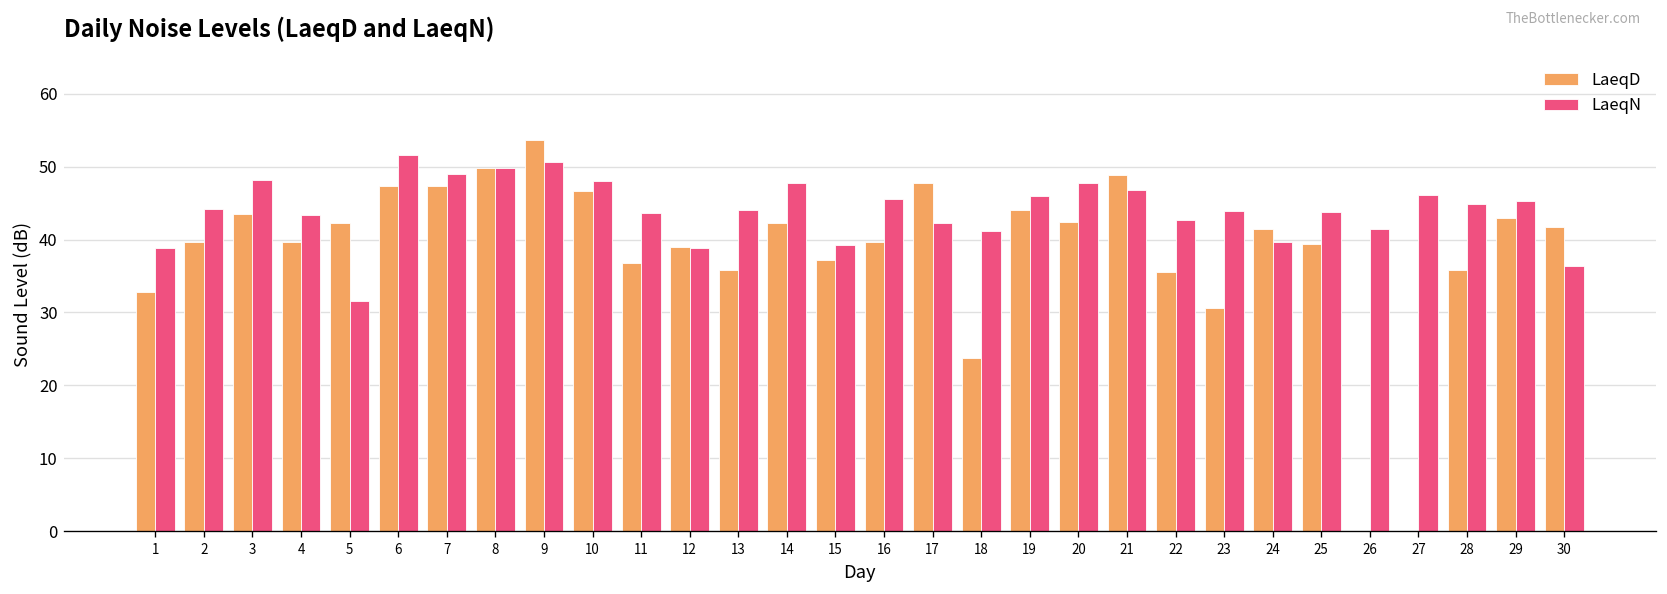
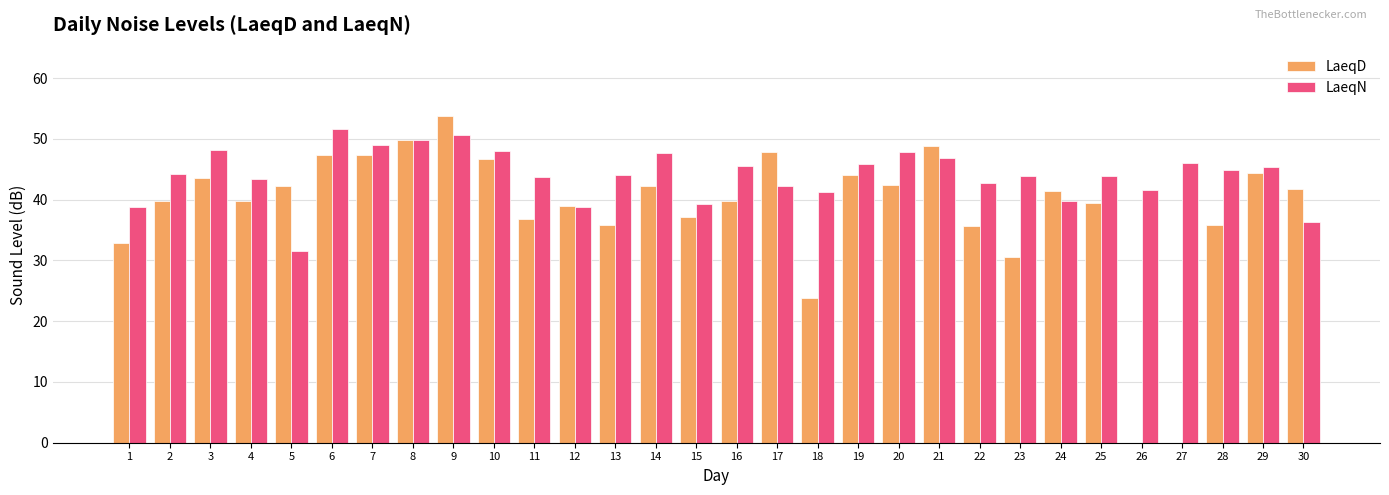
LaeqD, 29: 43 -> 44
